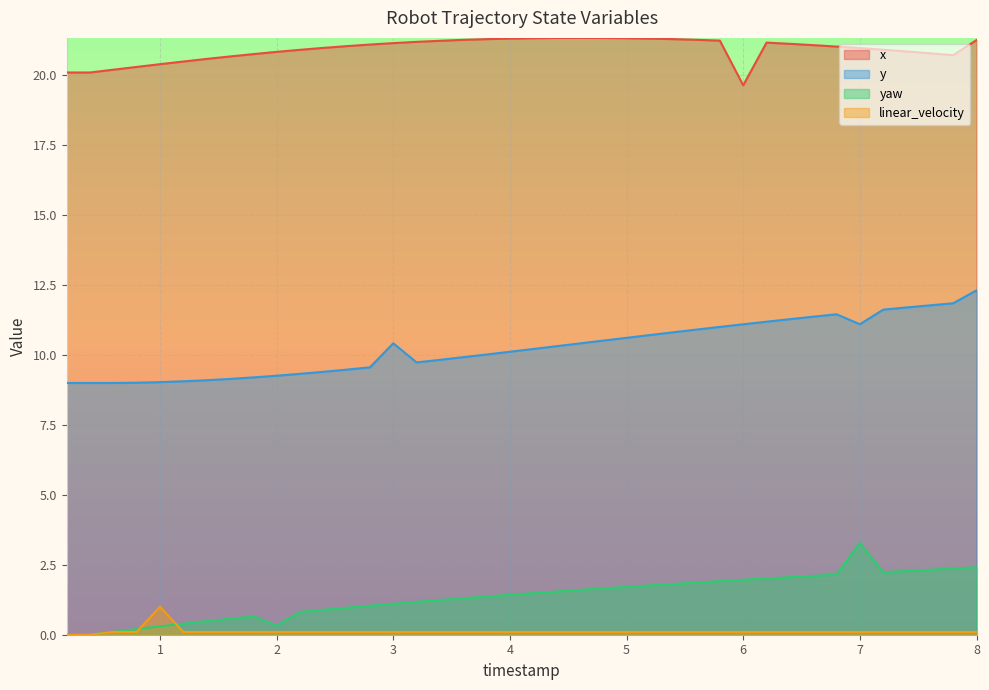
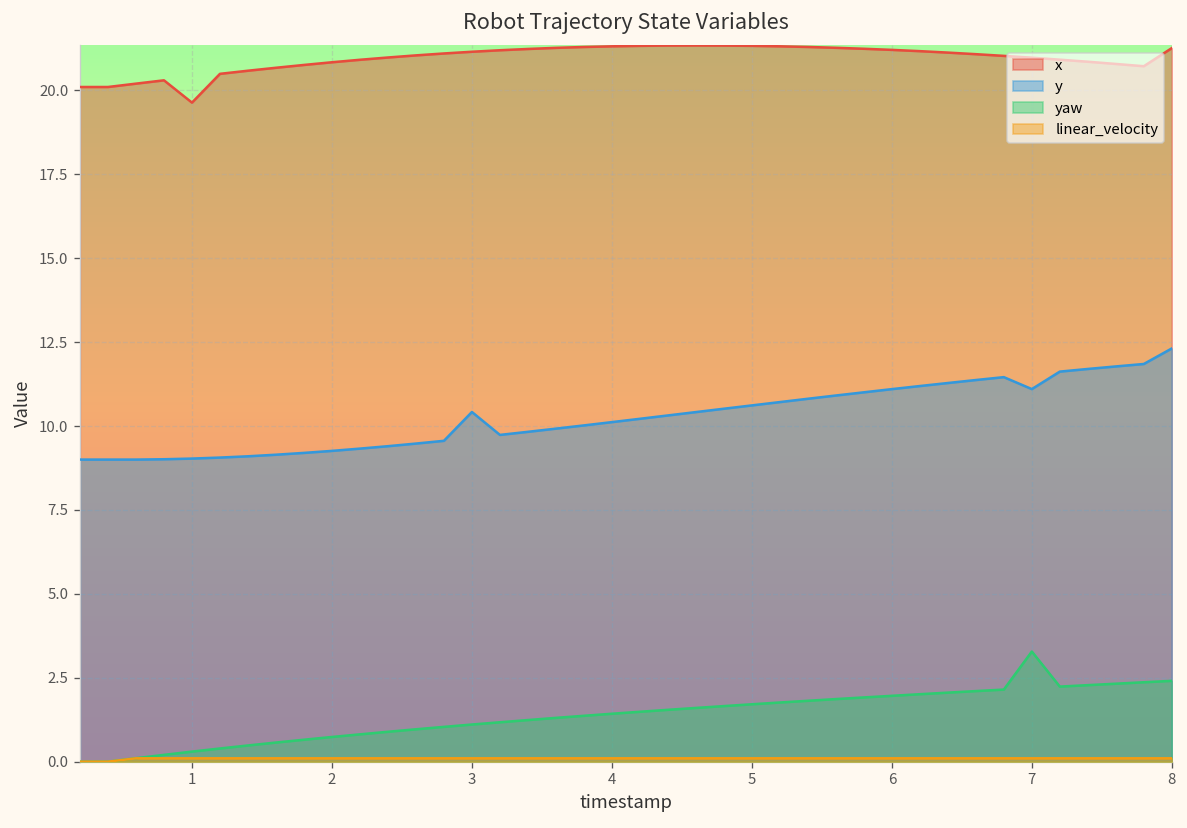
x, 1: 20.4 -> 19.6
linear_velocity, 1: 1.0 -> 0.1
yaw, 2: 0.3 -> 0.7
x, 6: 19.6 -> 21.2
